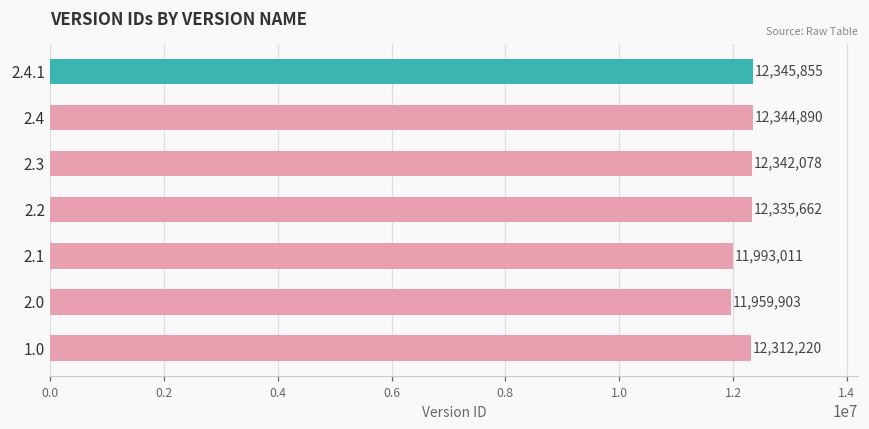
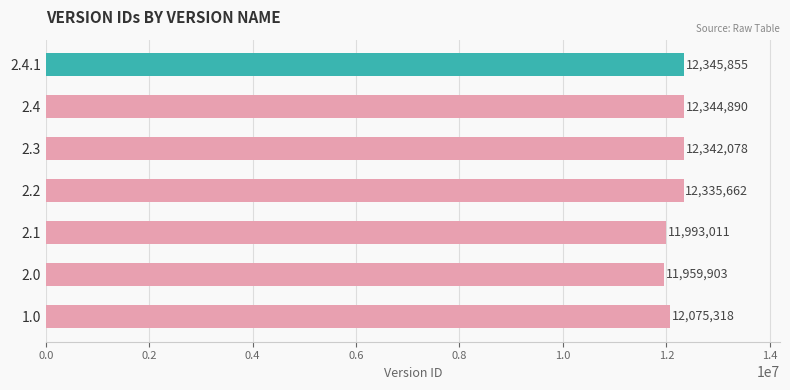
1.0: 12,312,220 -> 12,075,318
